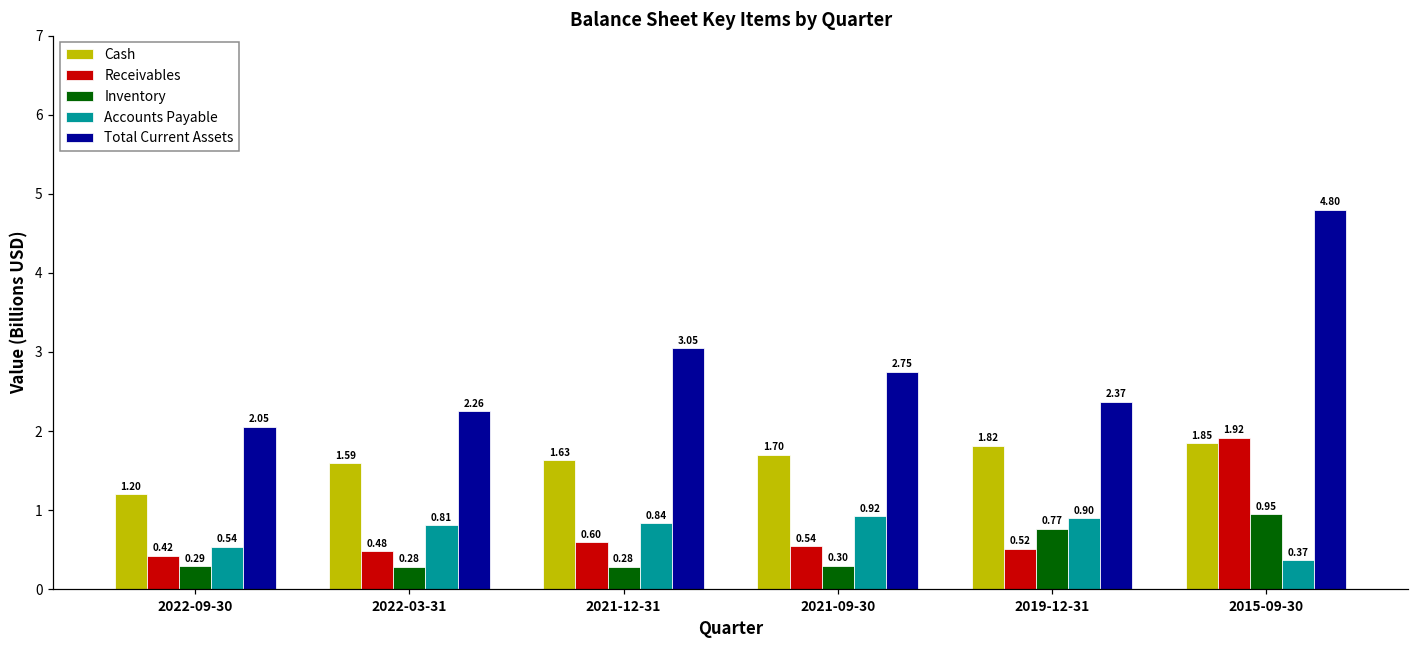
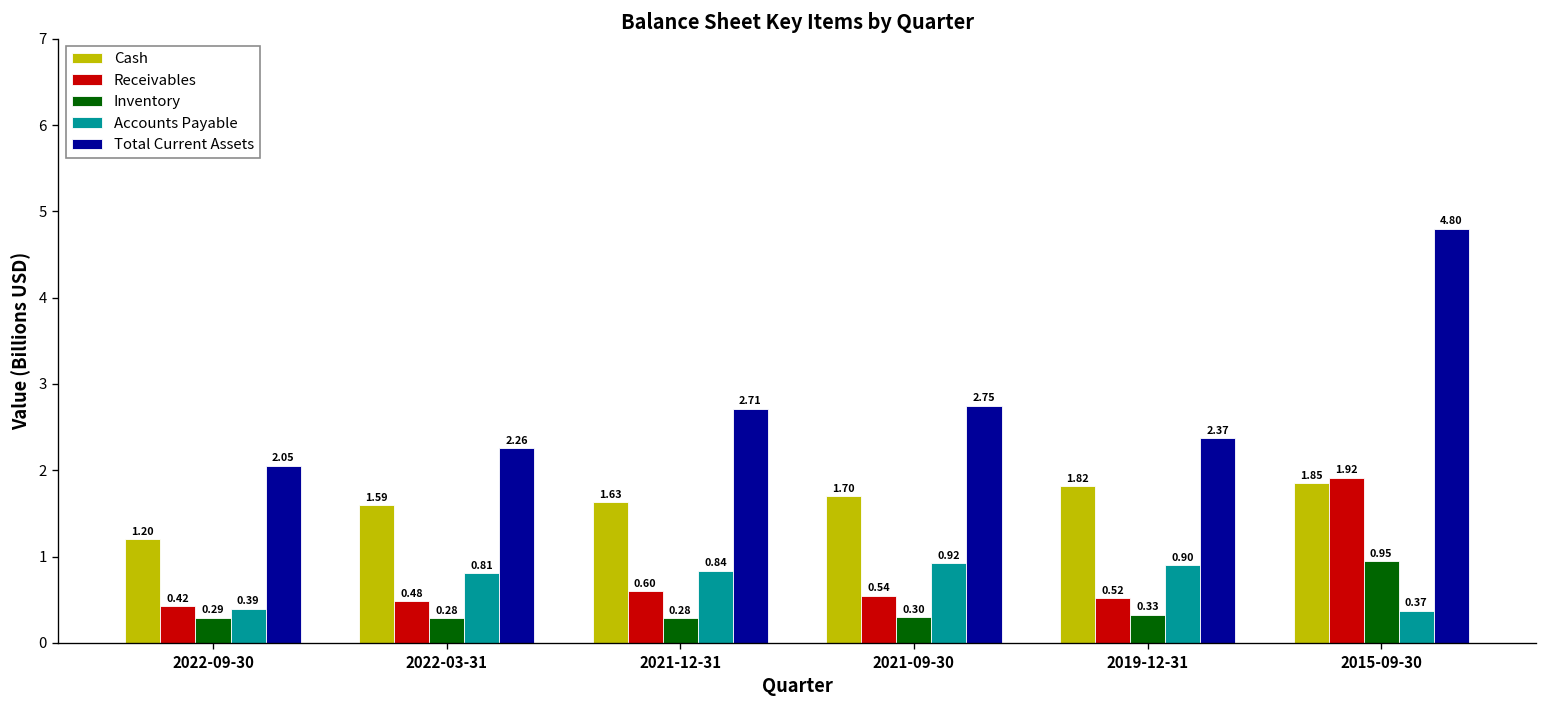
Accounts Payable, 2022-09-30: 0.54 -> 0.39
Total Current Assets, 2021-12-31: 3.05 -> 2.71
Inventory, 2019-12-31: 0.77 -> 0.33
